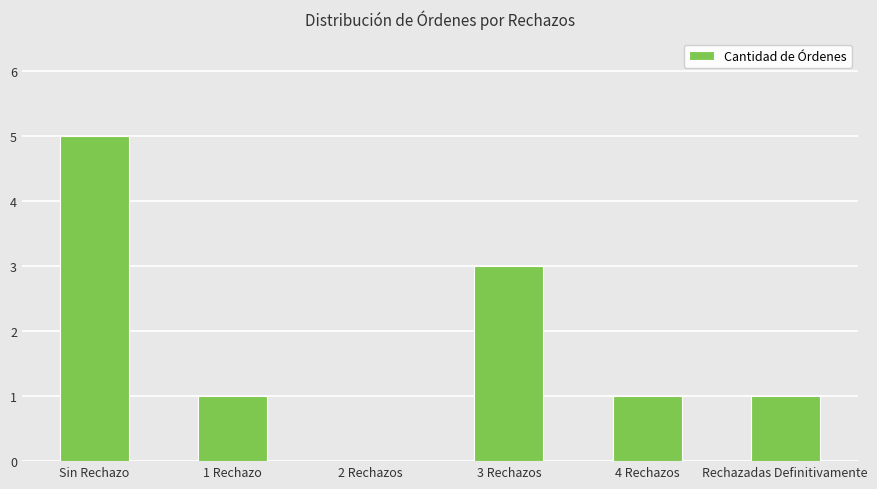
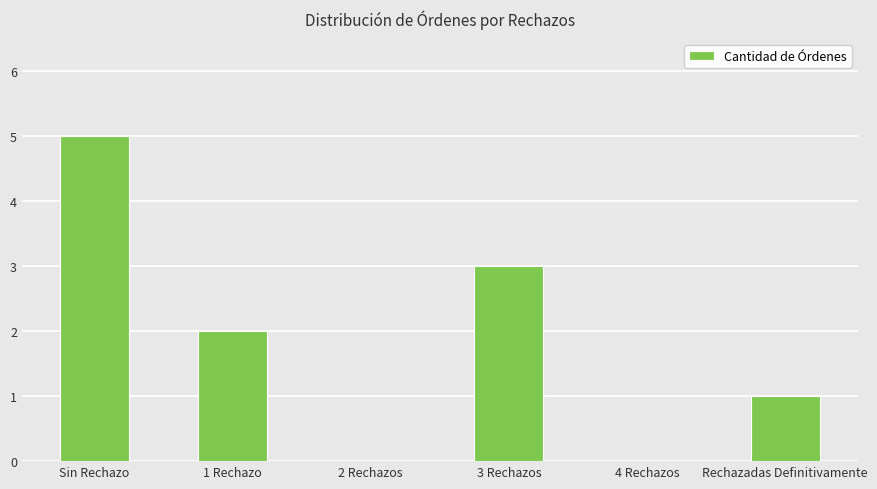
1 Rechazo: 1 -> 2
4 Rechazos: 1 -> 0
